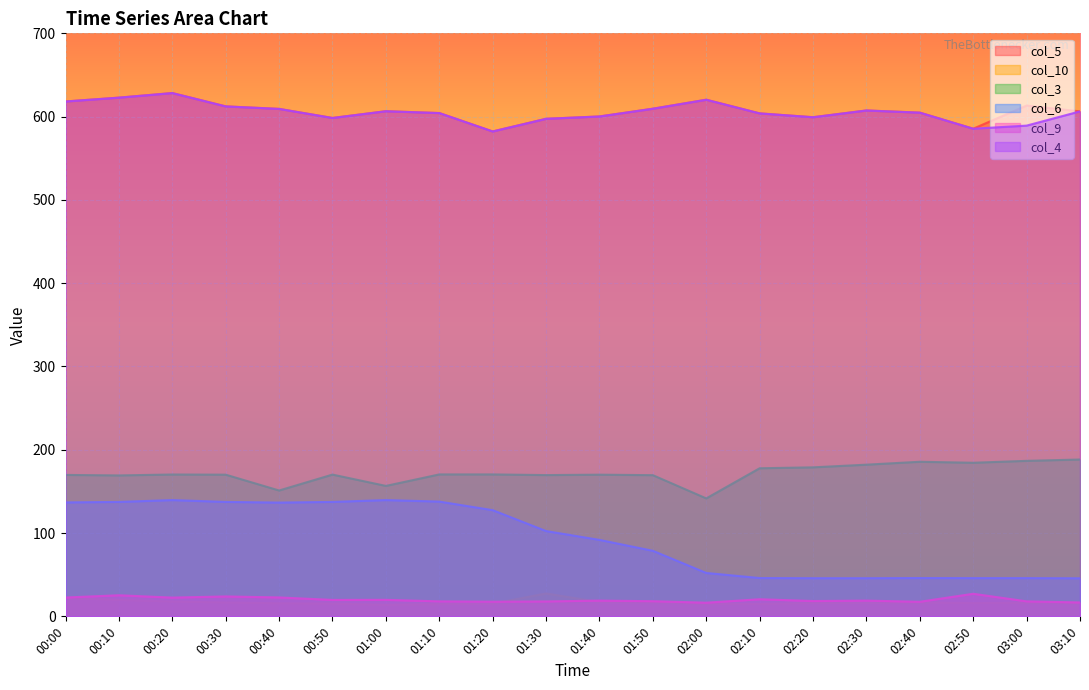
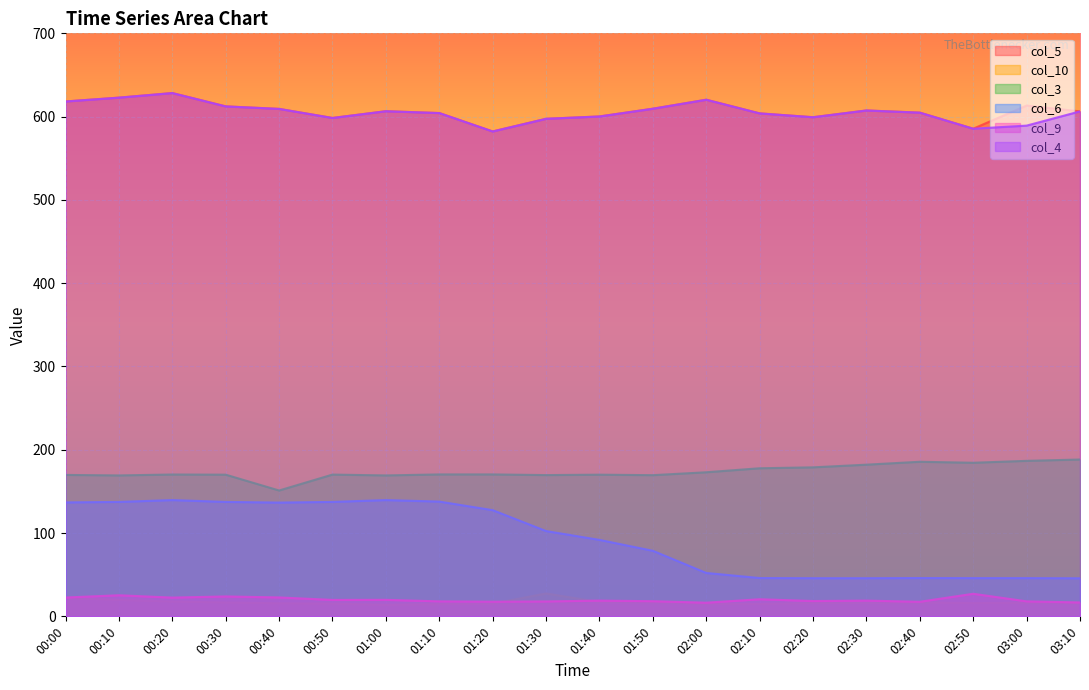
col_3, 01:00: 160 -> 170
col_3, 02:00: 140 -> 170
